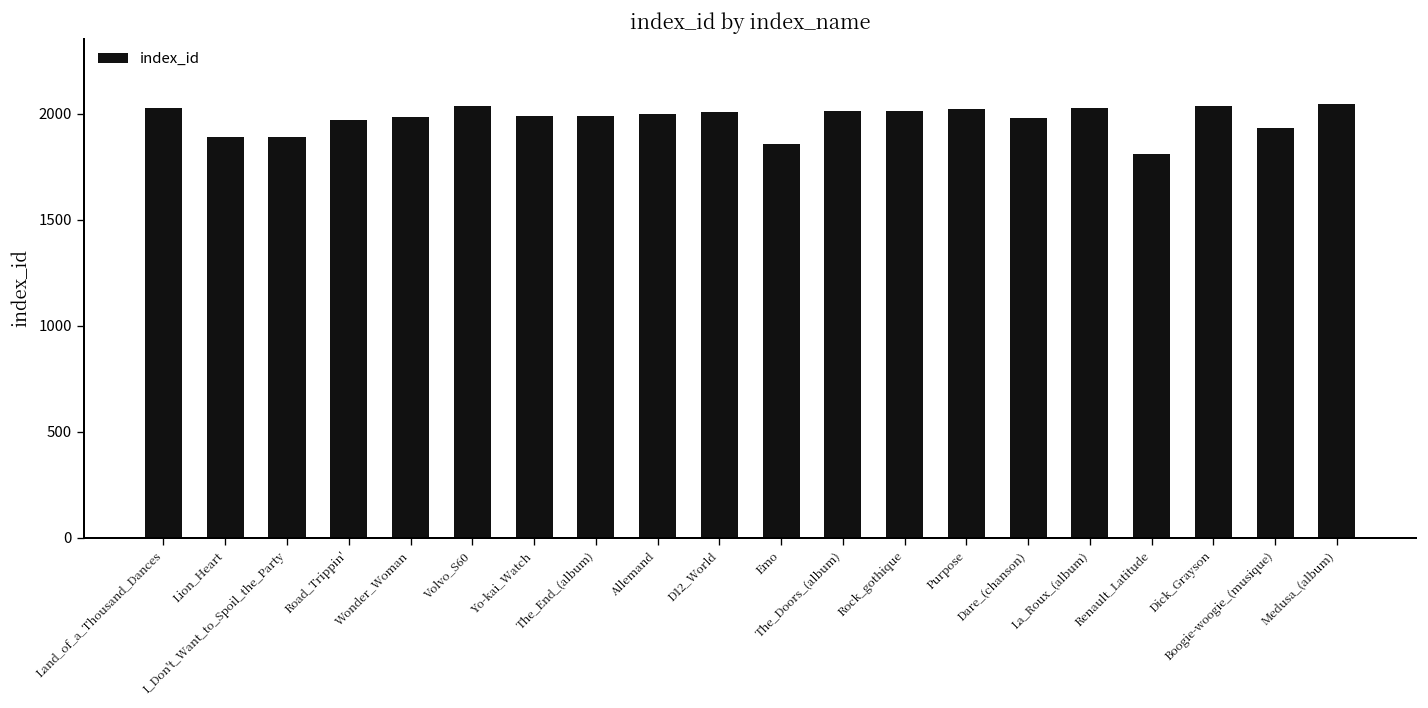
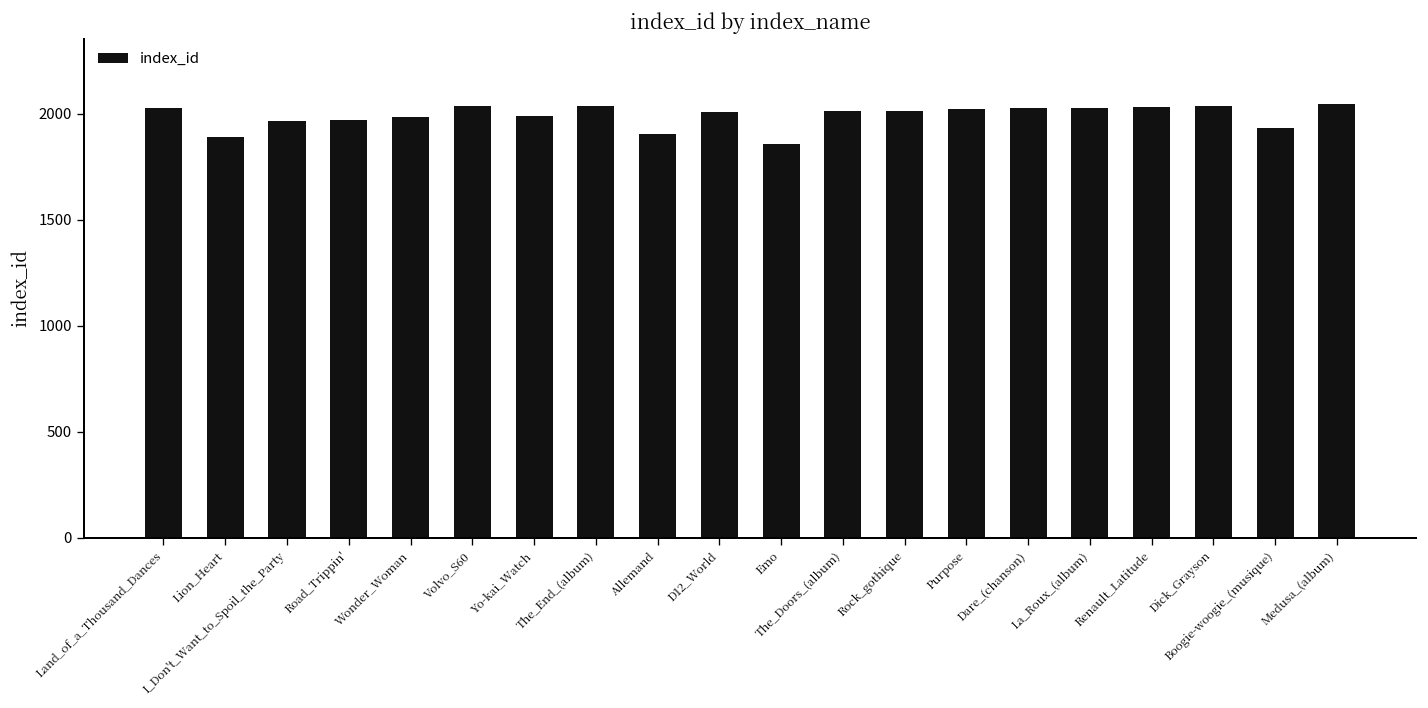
I_Don't_Want_to_Spoil_the_Party: 1890 -> 1960
The_End_(album): 1990 -> 2040
Allemand: 2000 -> 1900
Dare_(chanson): 1980 -> 2030
Renault_Latitude: 1810 -> 2030
